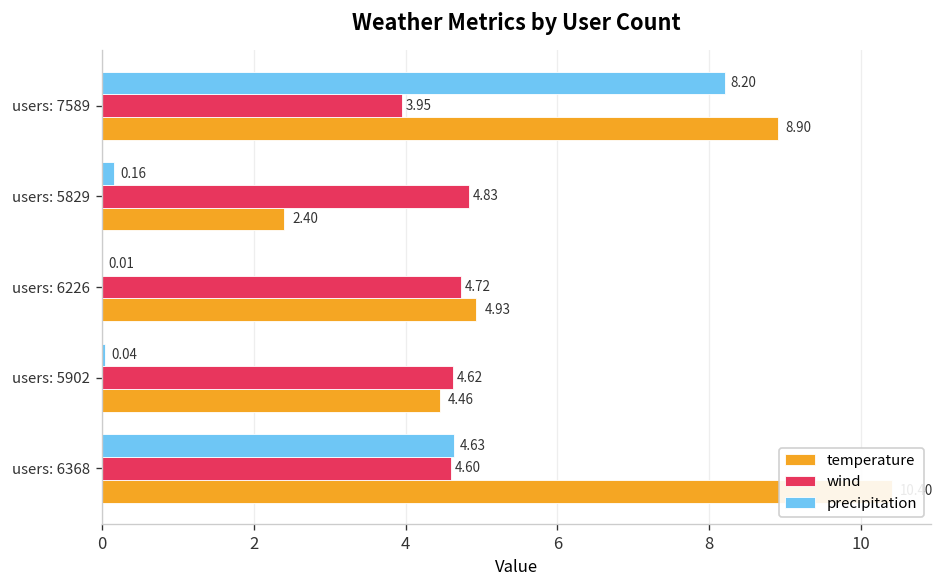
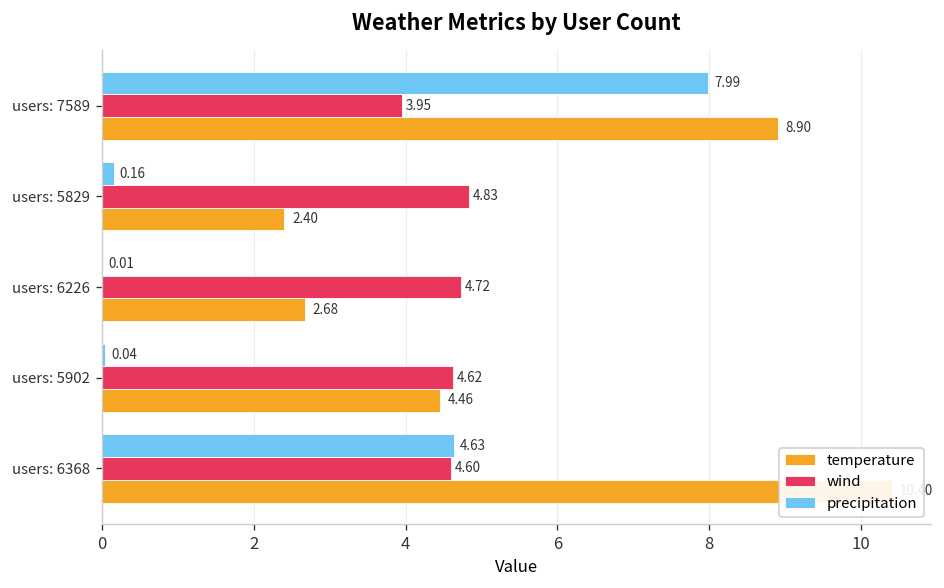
precipitation, users: 7589: 8.20 -> 7.99
temperature, users: 6226: 4.93 -> 2.68
